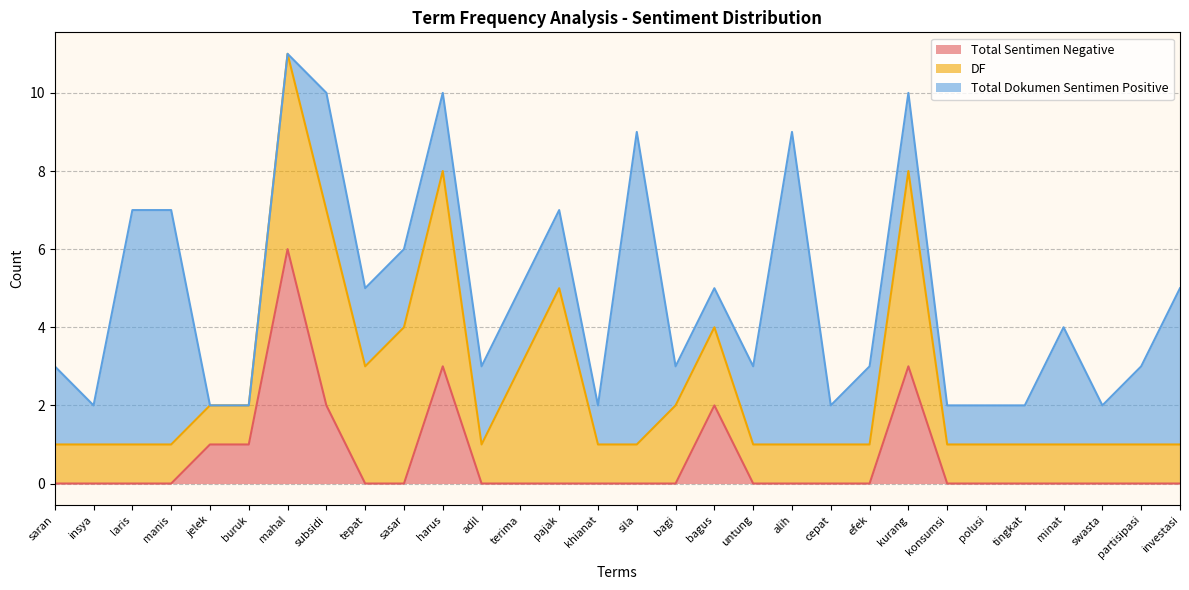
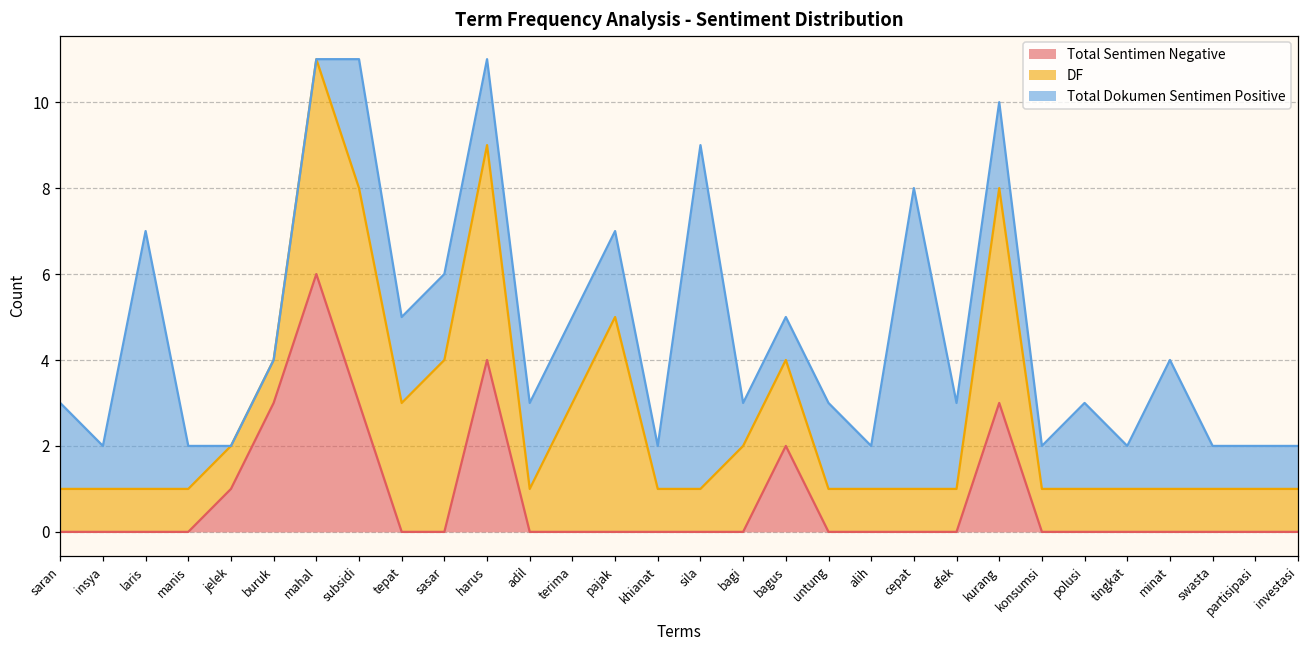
Total Dokumen Sentimen Positive, manis: 6 -> 1
Total Sentimen Negative, buruk: 1 -> 3
Total Sentimen Negative, subsidi: 2 -> 3
Total Sentimen Negative, harus: 3 -> 4
Total Dokumen Sentimen Positive, alih: 8 -> 1
Total Dokumen Sentimen Positive, cepat: 1 -> 7
Total Dokumen Sentimen Positive, polusi: 1 -> 2
Total Dokumen Sentimen Positive, partisipasi: 2 -> 1
Total Dokumen Sentimen Positive, investasi: 4 -> 1
